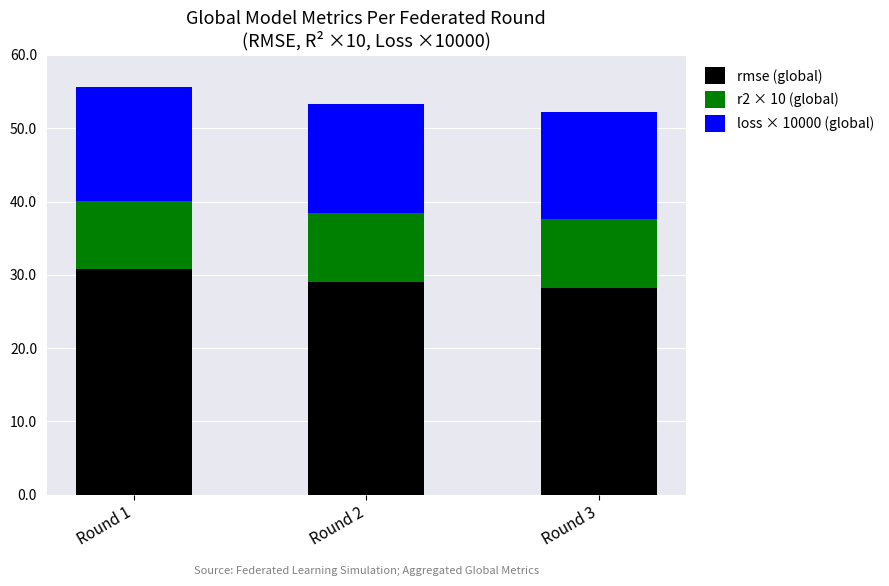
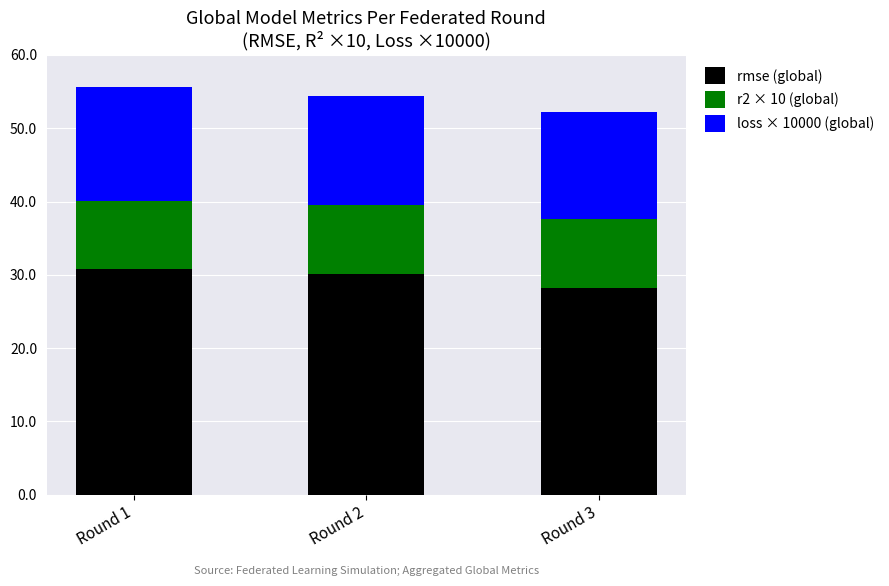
rmse (global), Round 2: 29 -> 30
